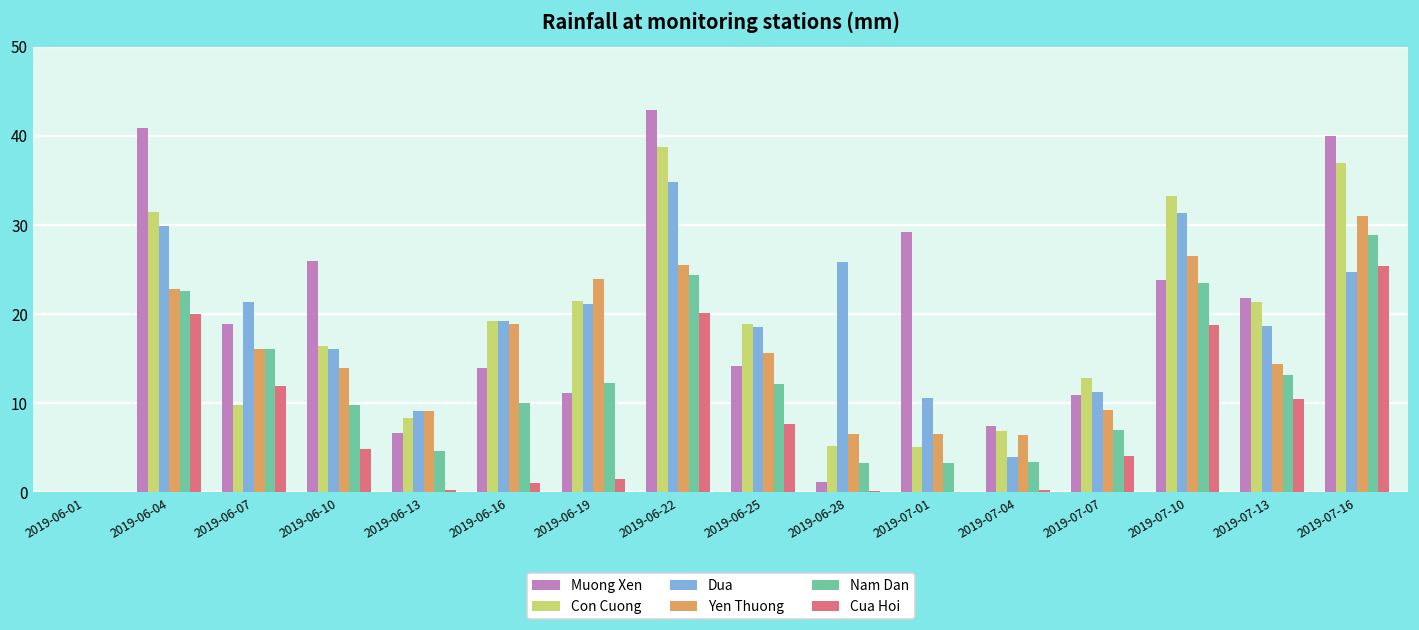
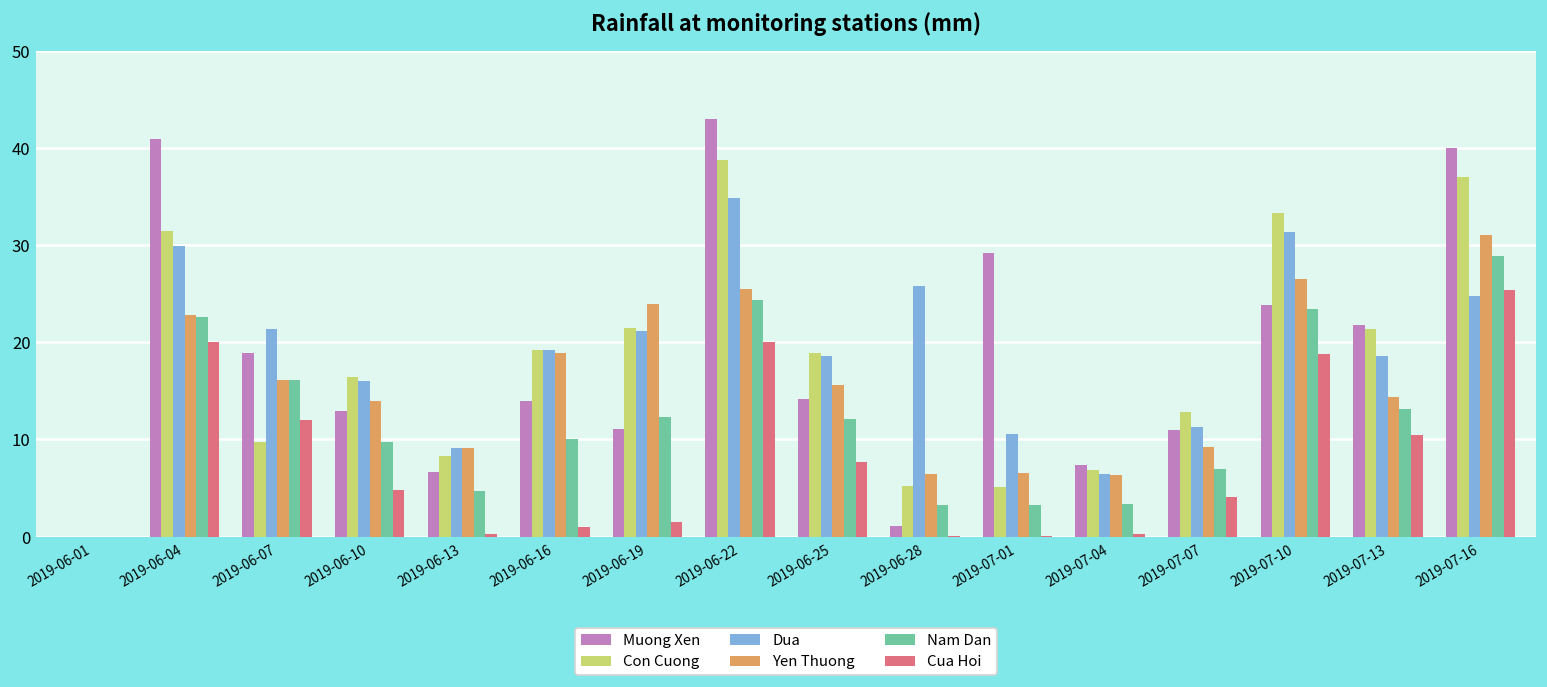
Muong Xen, 2019-06-10: 26 -> 13
Dua, 2019-07-04: 4 -> 6
